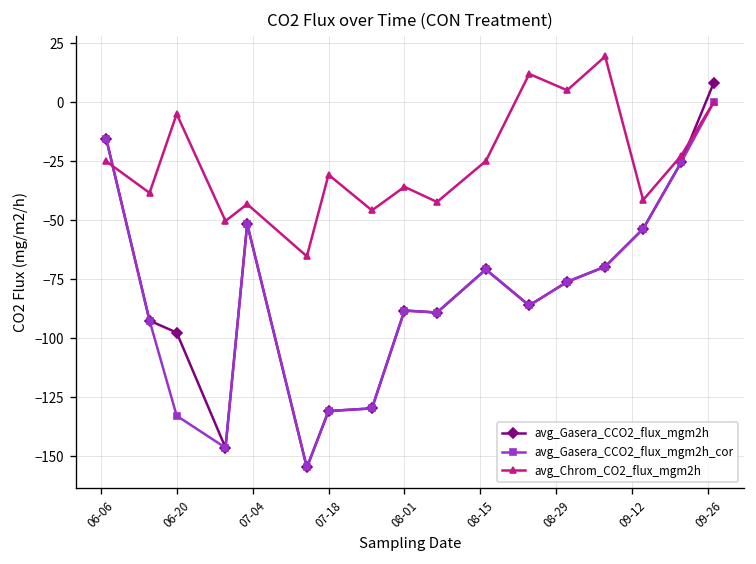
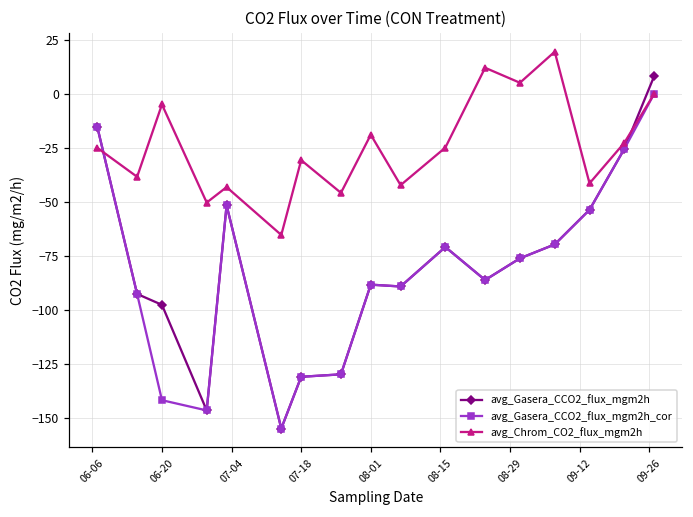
avg_Gasera_CCO2_flux_mgm2h_cor, 06-20: -133 -> -142
avg_Chrom_CO2_flux_mgm2h, 08-01: -36 -> -19
